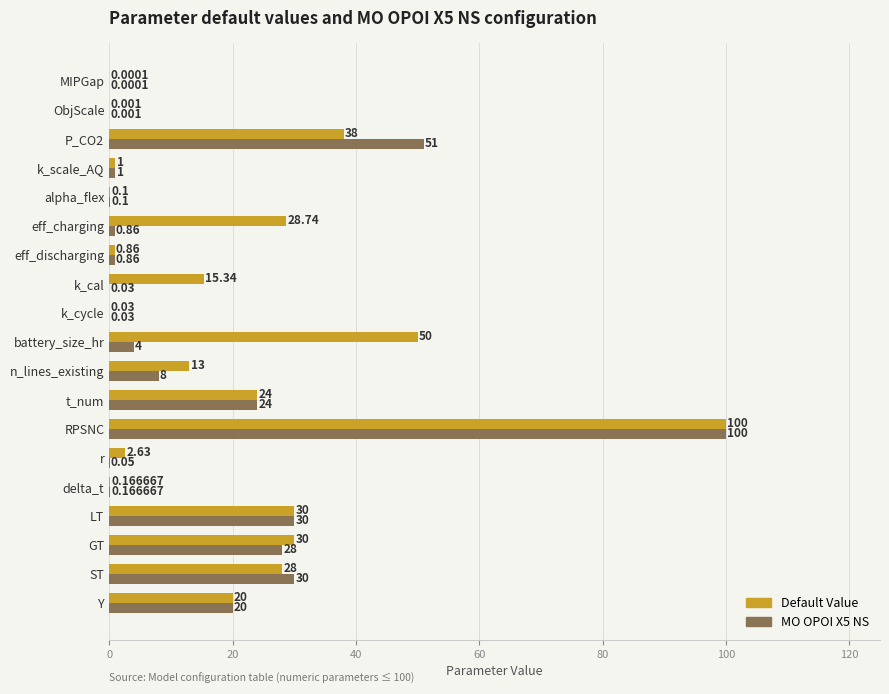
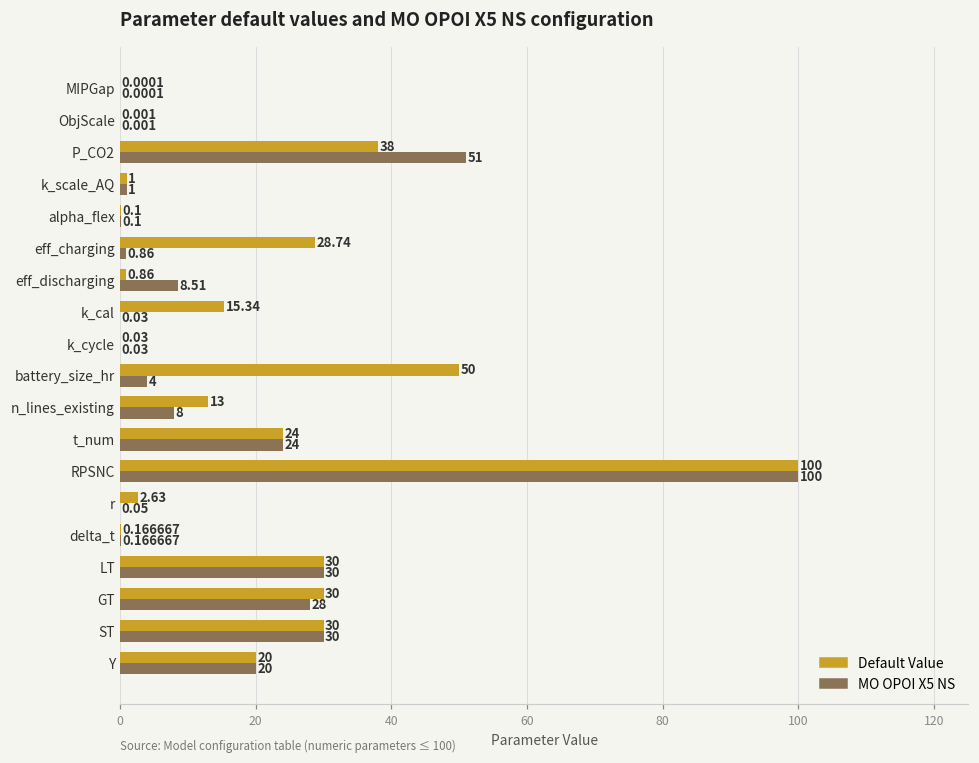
MO OPOI X5 NS, eff_discharging: 0.86 -> 8.51
Default Value, ST: 28 -> 30
